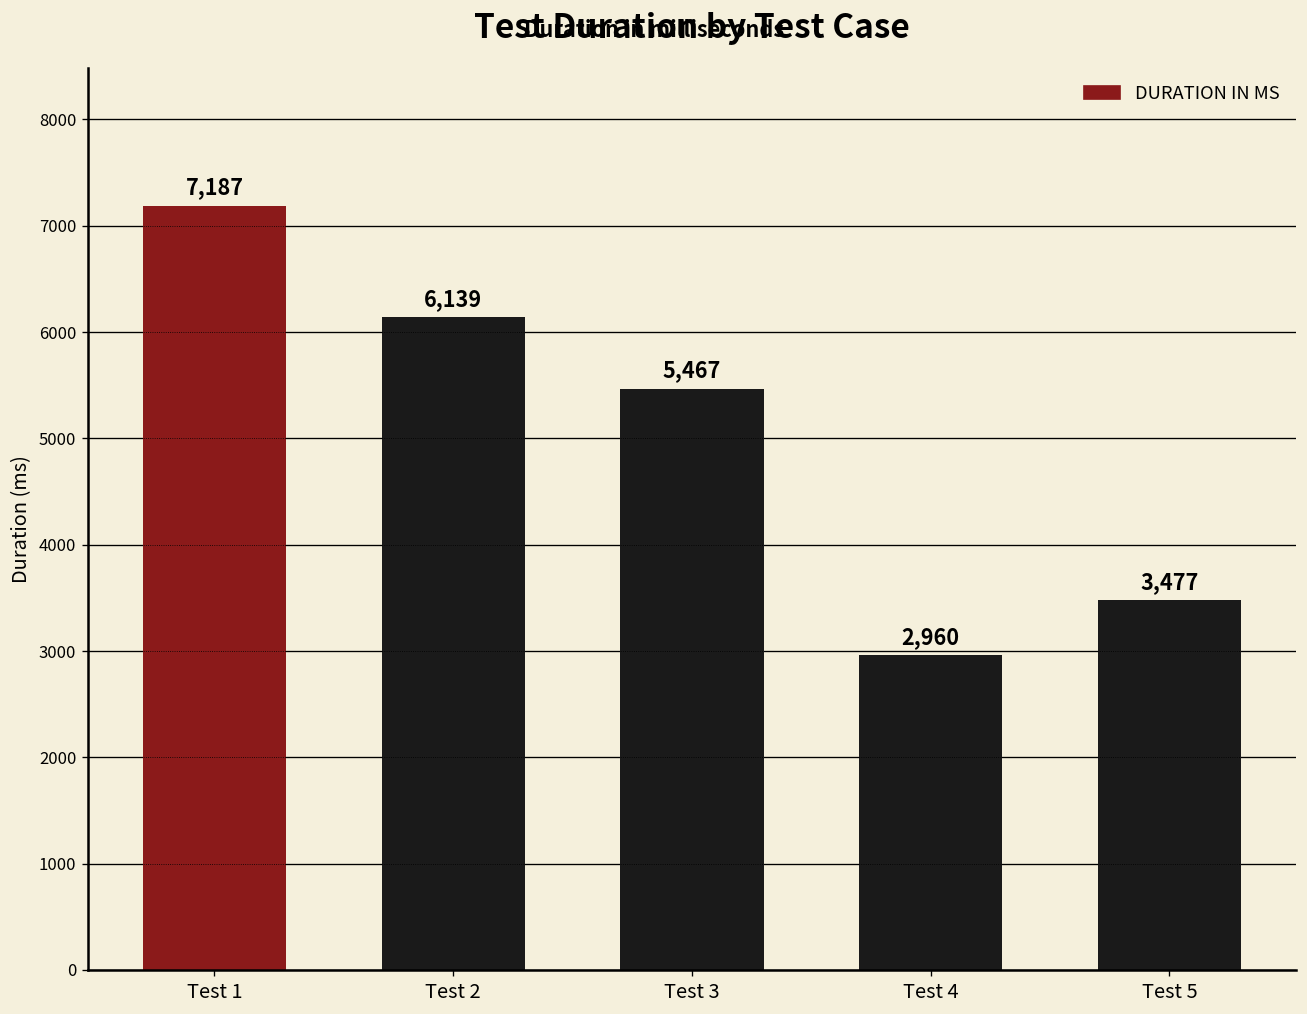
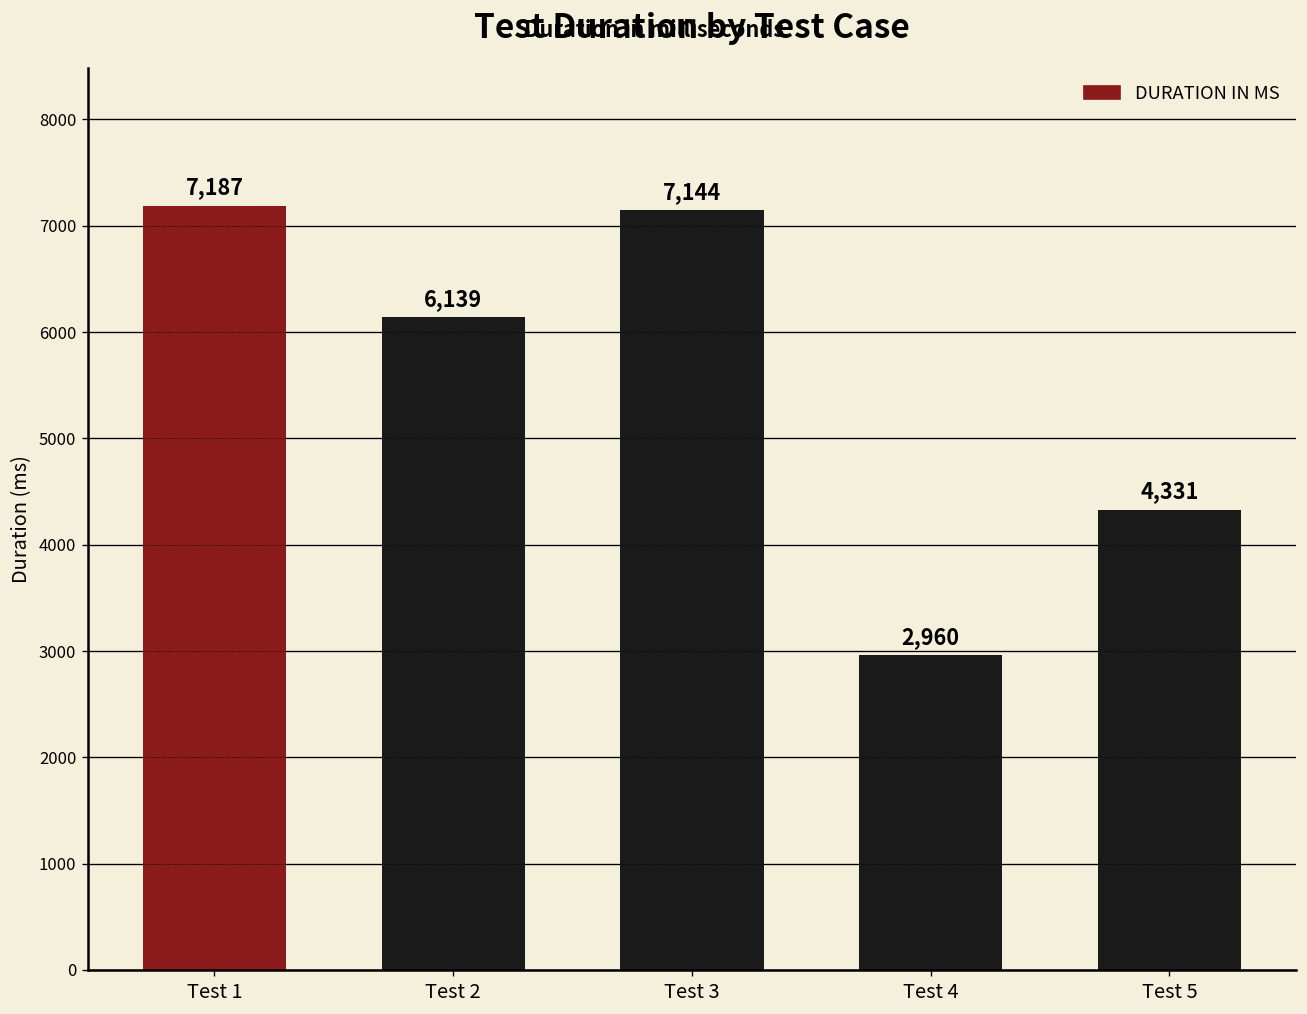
Test 3: 5,467 -> 7,144
Test 5: 3,477 -> 4,331
